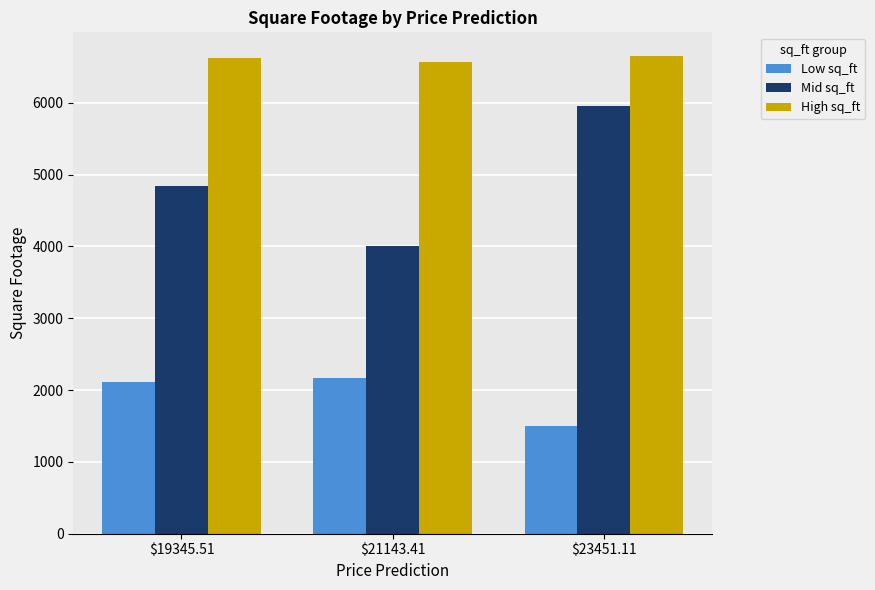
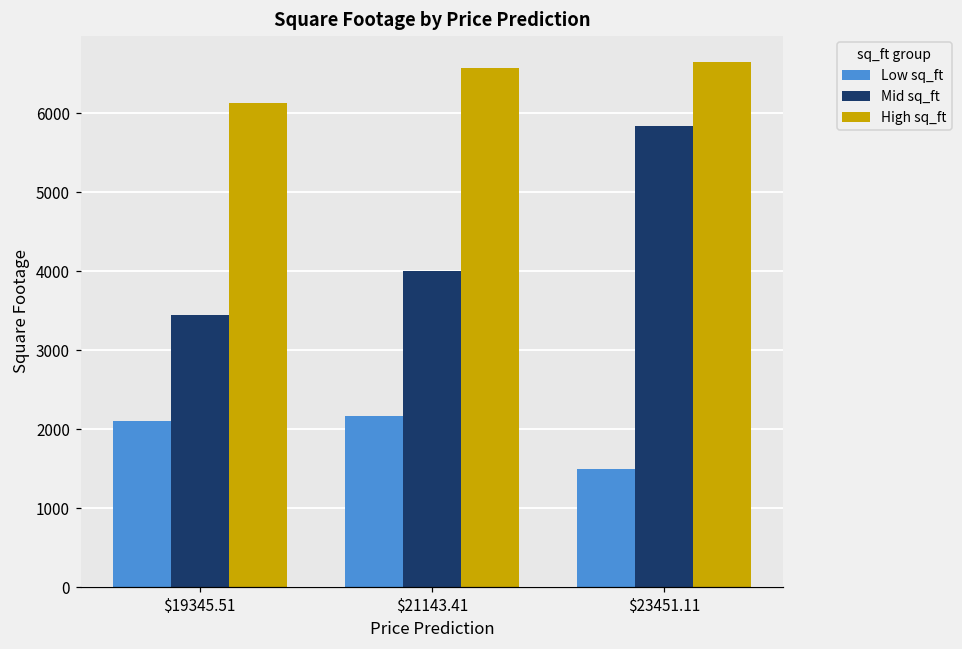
Mid sq_ft, $19345.51: 4800 -> 3400
High sq_ft, $19345.51: 6600 -> 6100
Mid sq_ft, $23451.11: 6000 -> 5800
